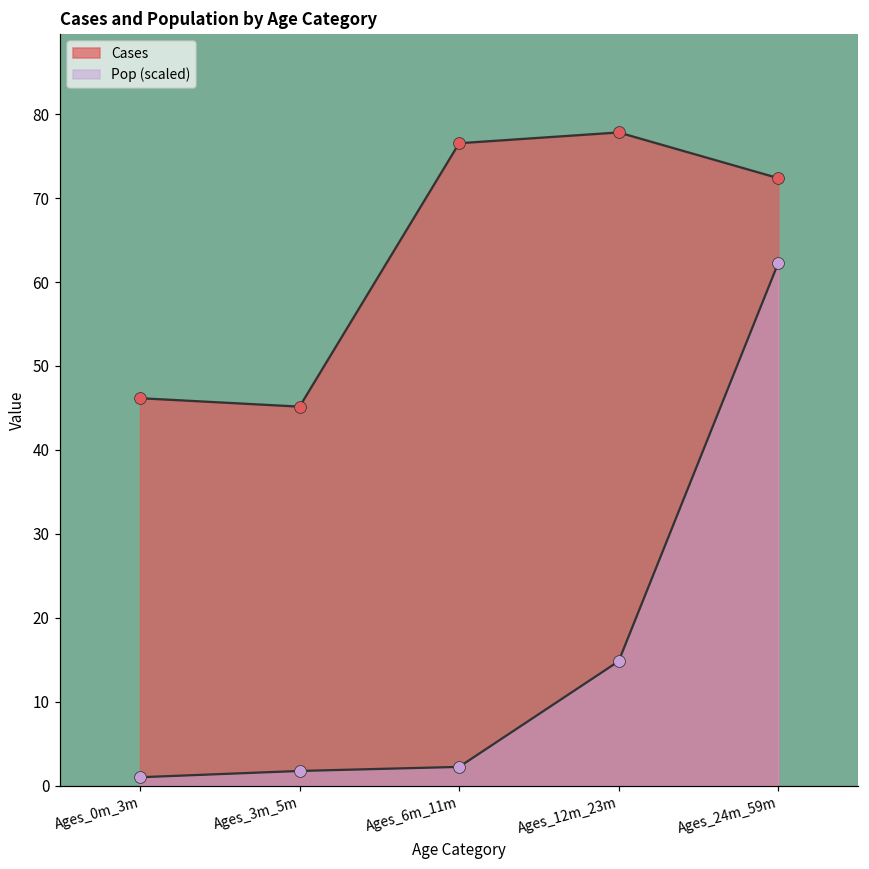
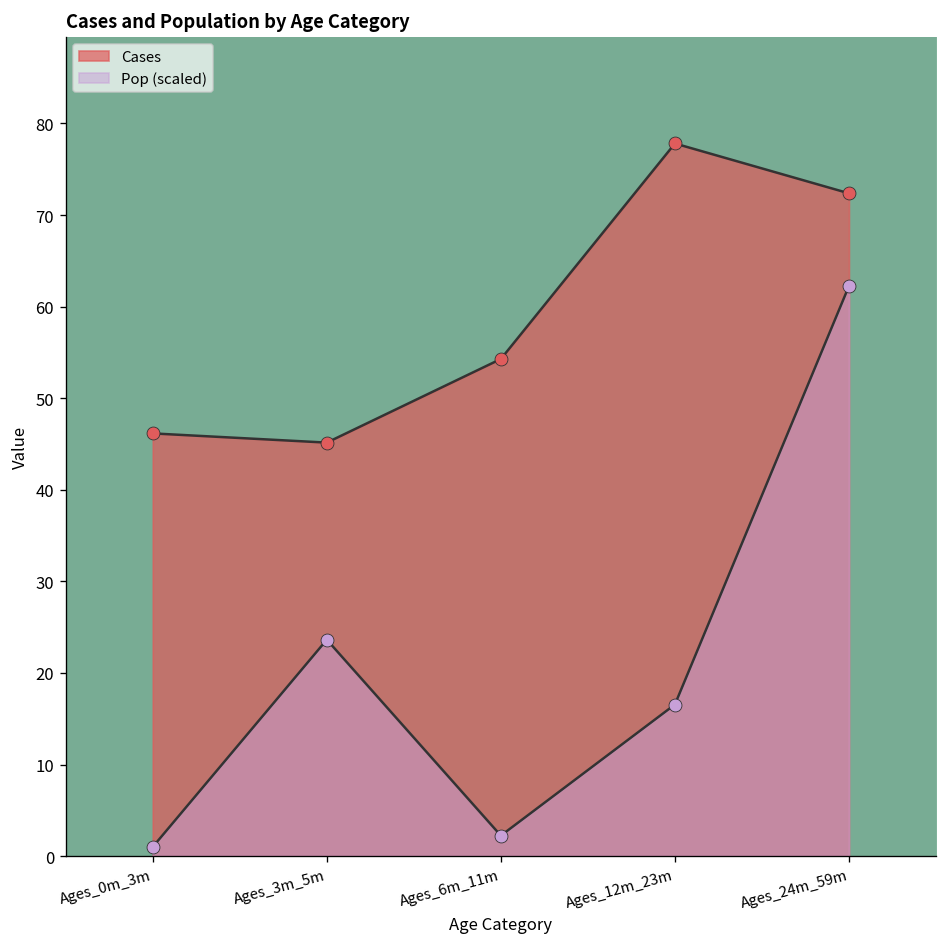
Pop (scaled), Ages_3m_5m: 2 -> 24
Cases, Ages_6m_11m: 77 -> 54
Pop (scaled), Ages_12m_23m: 15 -> 17
